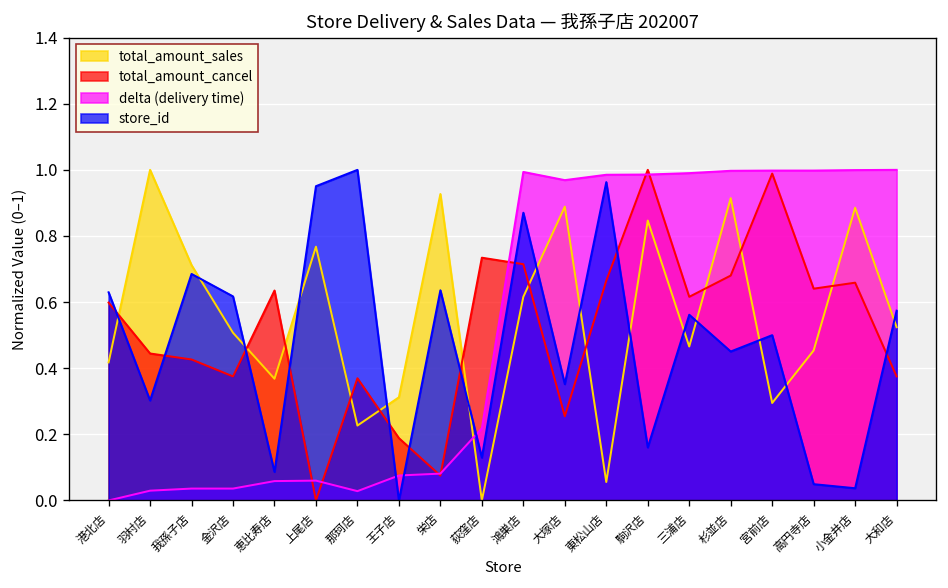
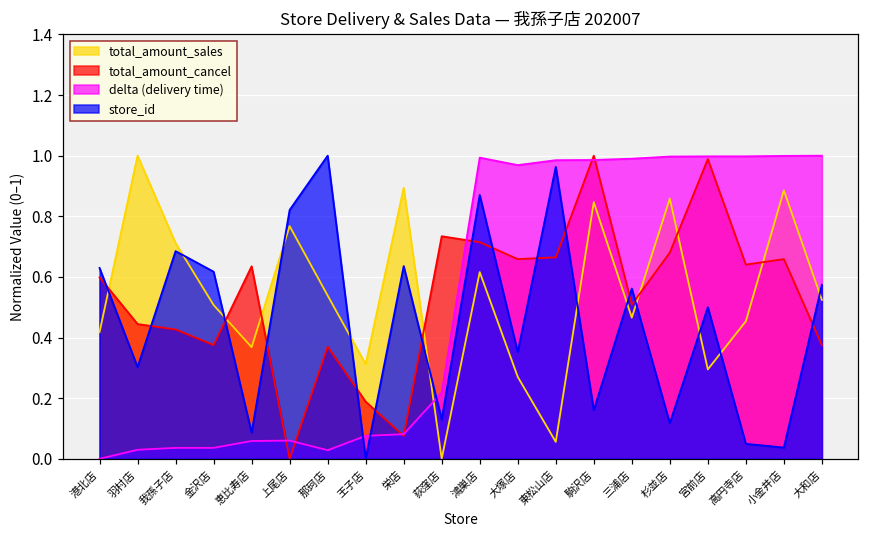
store_id, 上尾店: 0.95 -> 0.82
total_amount_sales, 那珂店: 0.23 -> 0.54
total_amount_sales, 栄店: 0.93 -> 0.89
total_amount_sales, 大塚店: 0.89 -> 0.27
total_amount_cancel, 大塚店: 0.25 -> 0.66
total_amount_cancel, 三浦店: 0.62 -> 0.51
total_amount_sales, 杉並店: 0.91 -> 0.86
store_id, 杉並店: 0.45 -> 0.12
